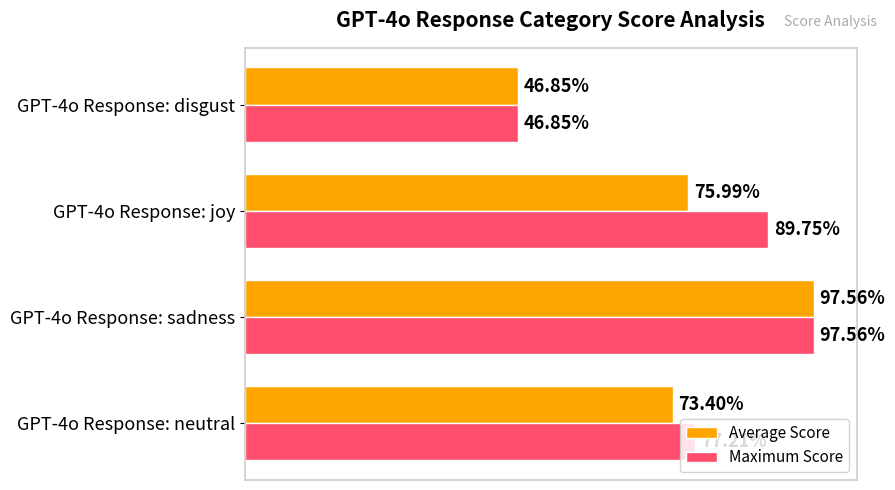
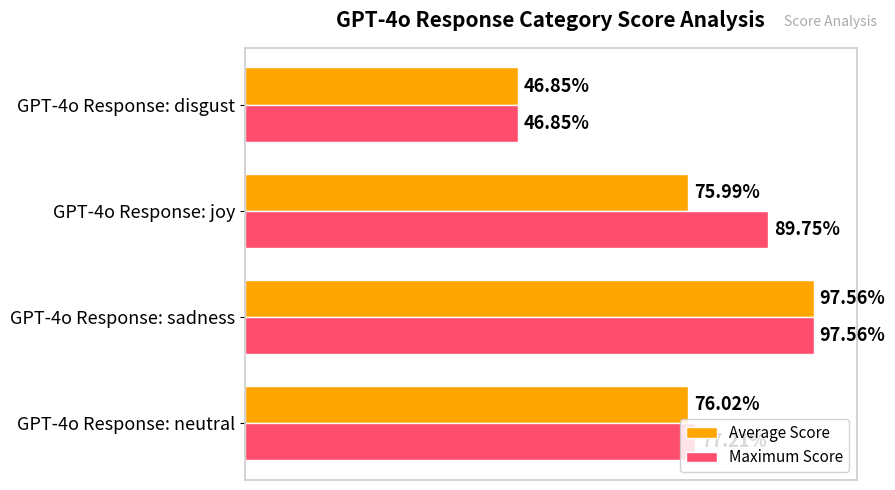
Average Score, GPT-4o Response: neutral: 73.40% -> 76.02%
